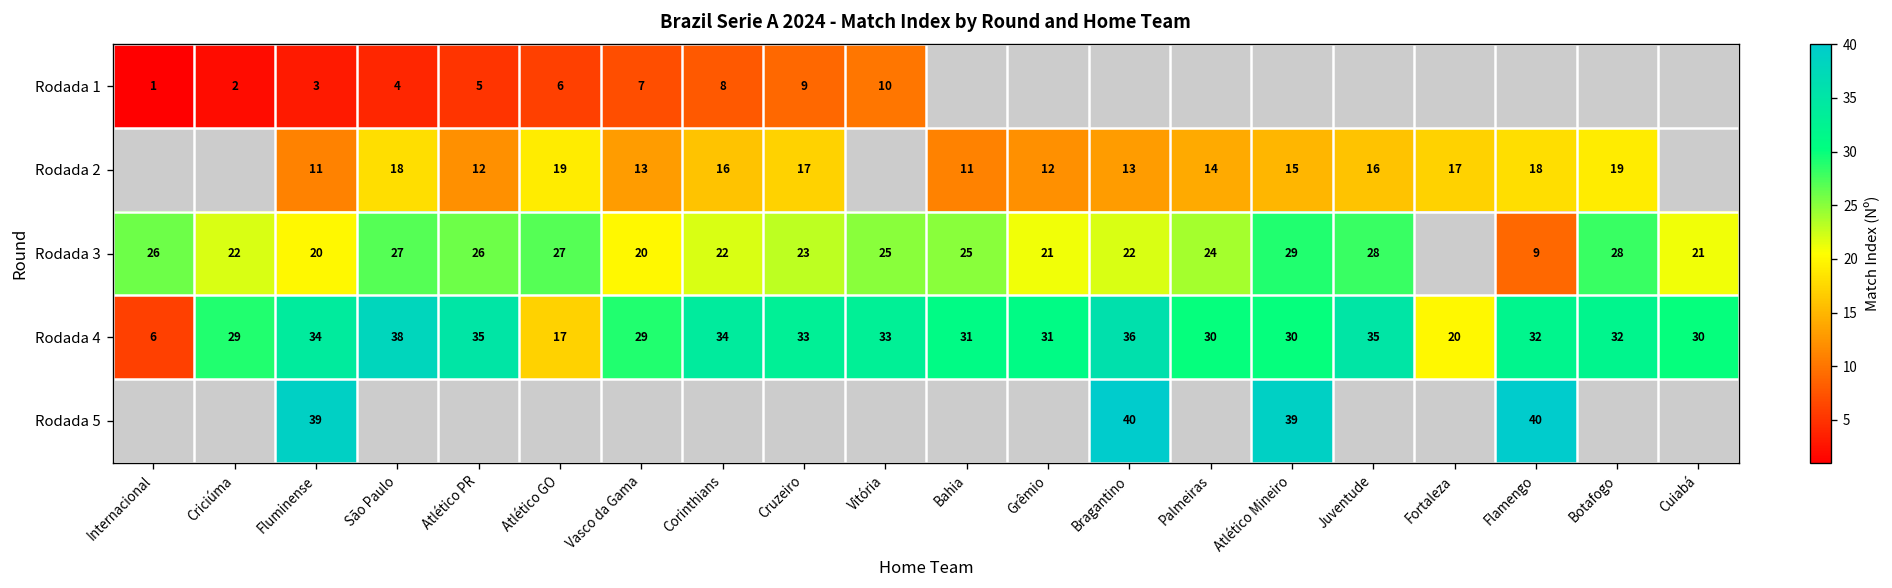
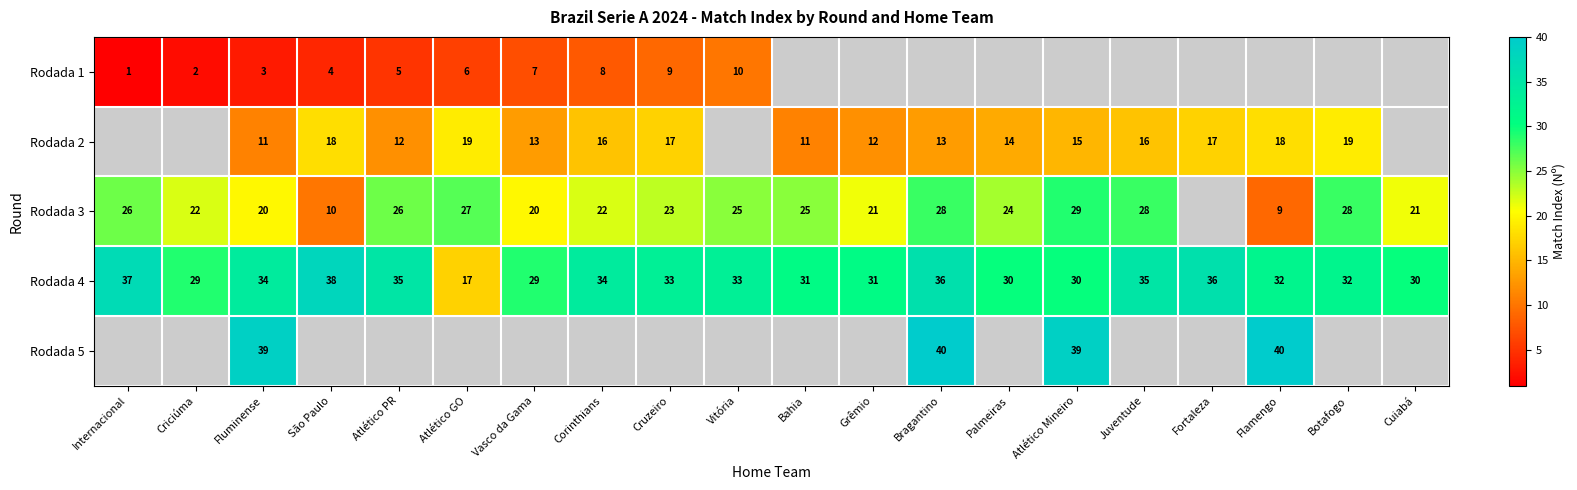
Rodada 3, São Paulo: 27 -> 10
Rodada 3, Bragantino: 22 -> 28
Rodada 4, Internacional: 6 -> 37
Rodada 4, Fortaleza: 20 -> 36
